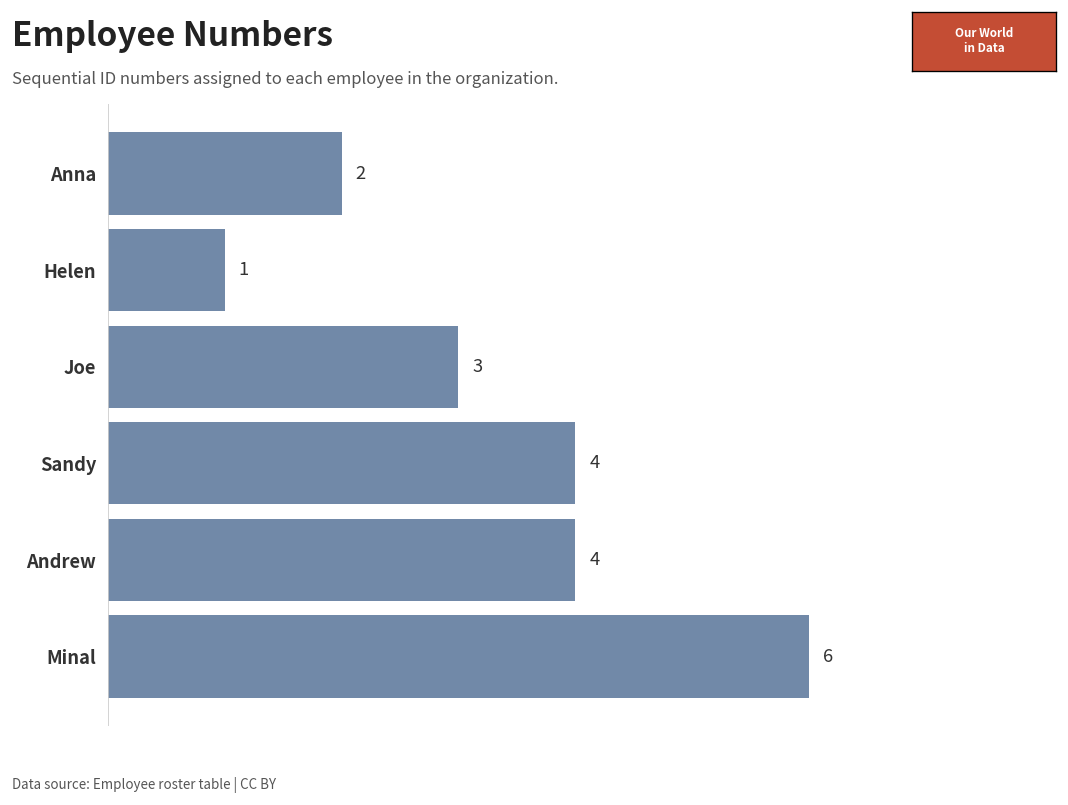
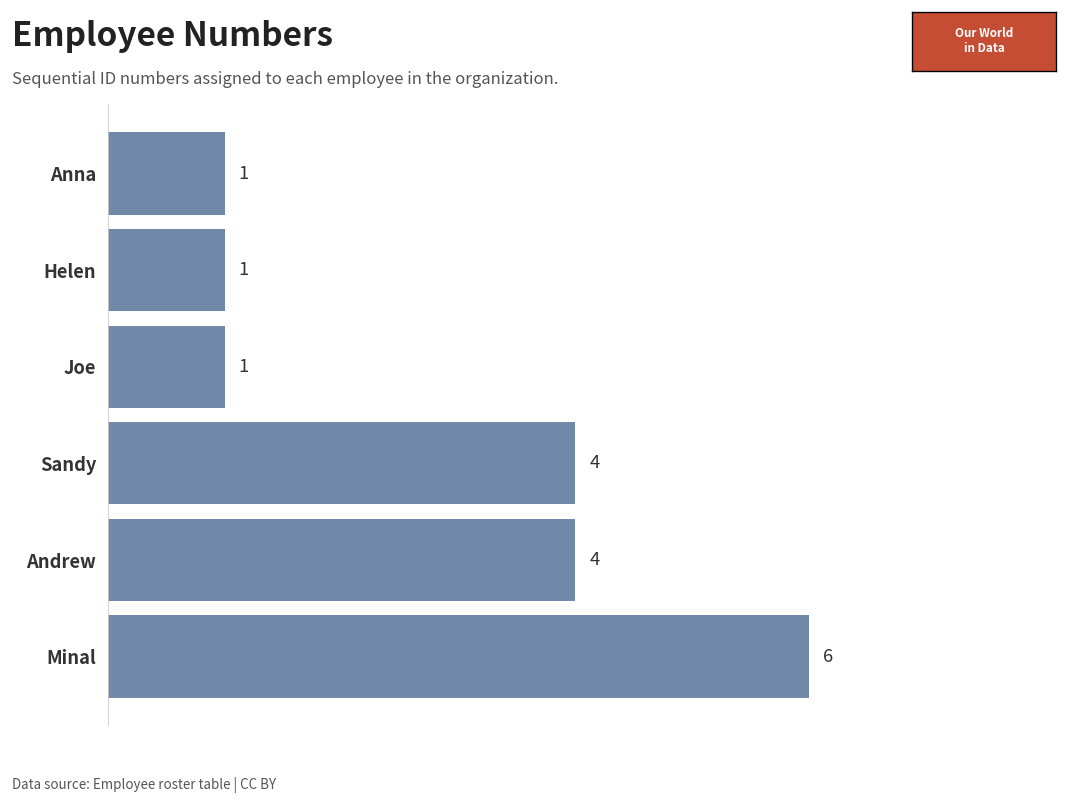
Anna: 2 -> 1
Joe: 3 -> 1
